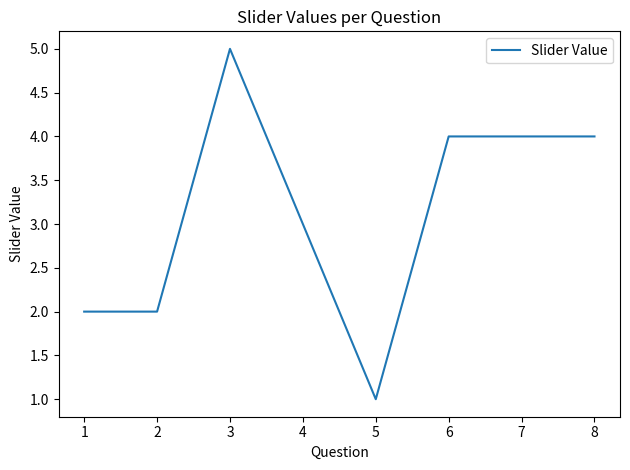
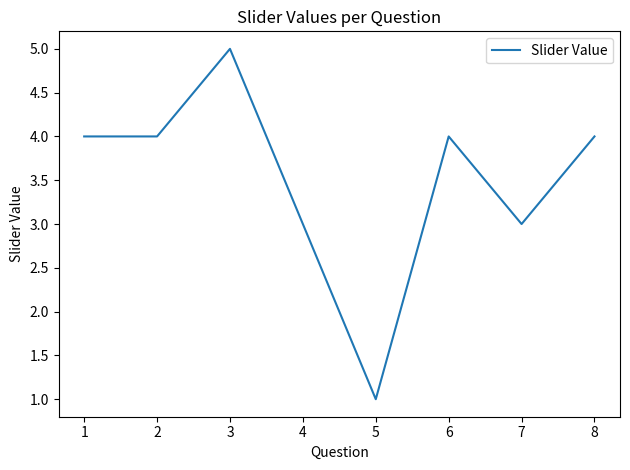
1: 2 -> 4
2: 2 -> 4
7: 4 -> 3
